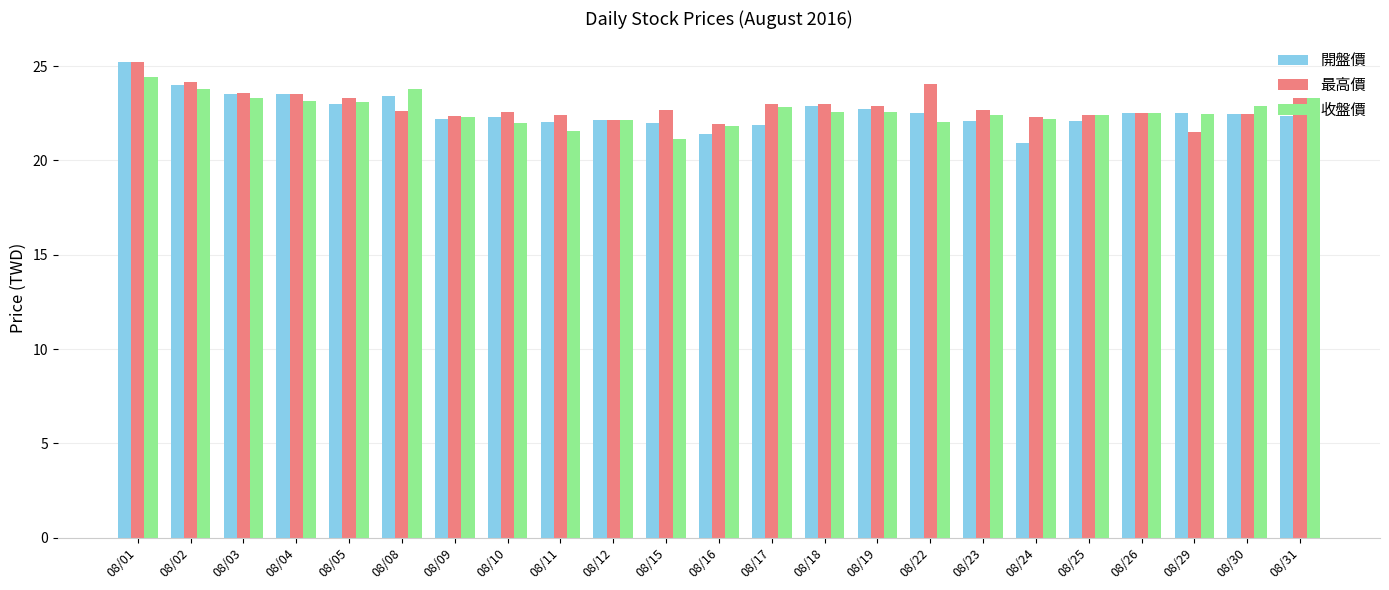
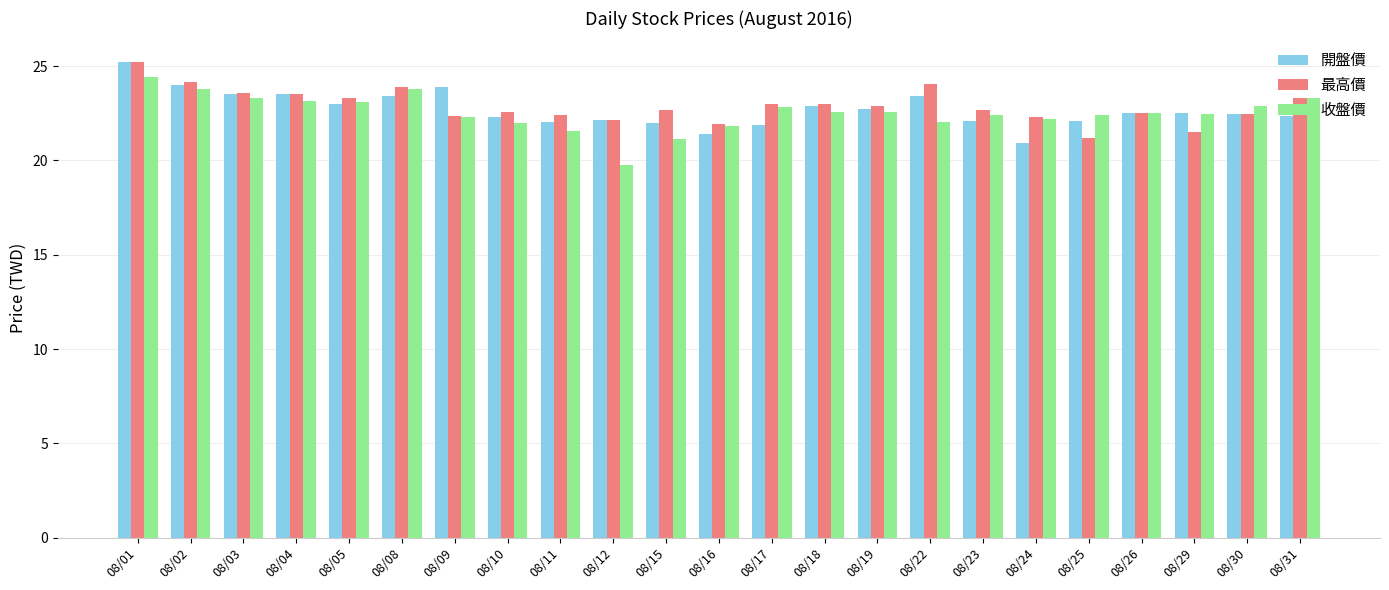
最高價, 08/08: 22.6 -> 23.9
開盤價, 08/09: 22.2 -> 23.9
收盤價, 08/12: 22.2 -> 19.8
開盤價, 08/22: 22.5 -> 23.4
最高價, 08/25: 22.4 -> 21.2
